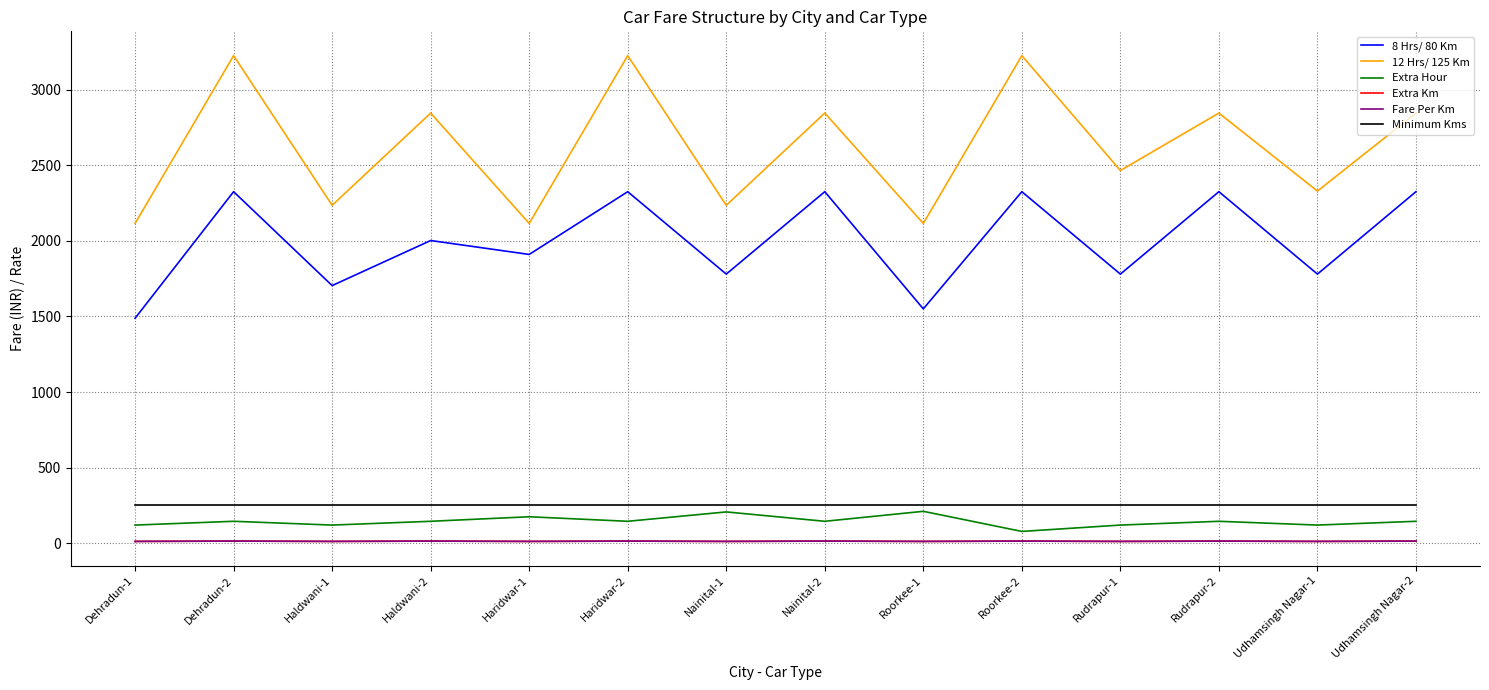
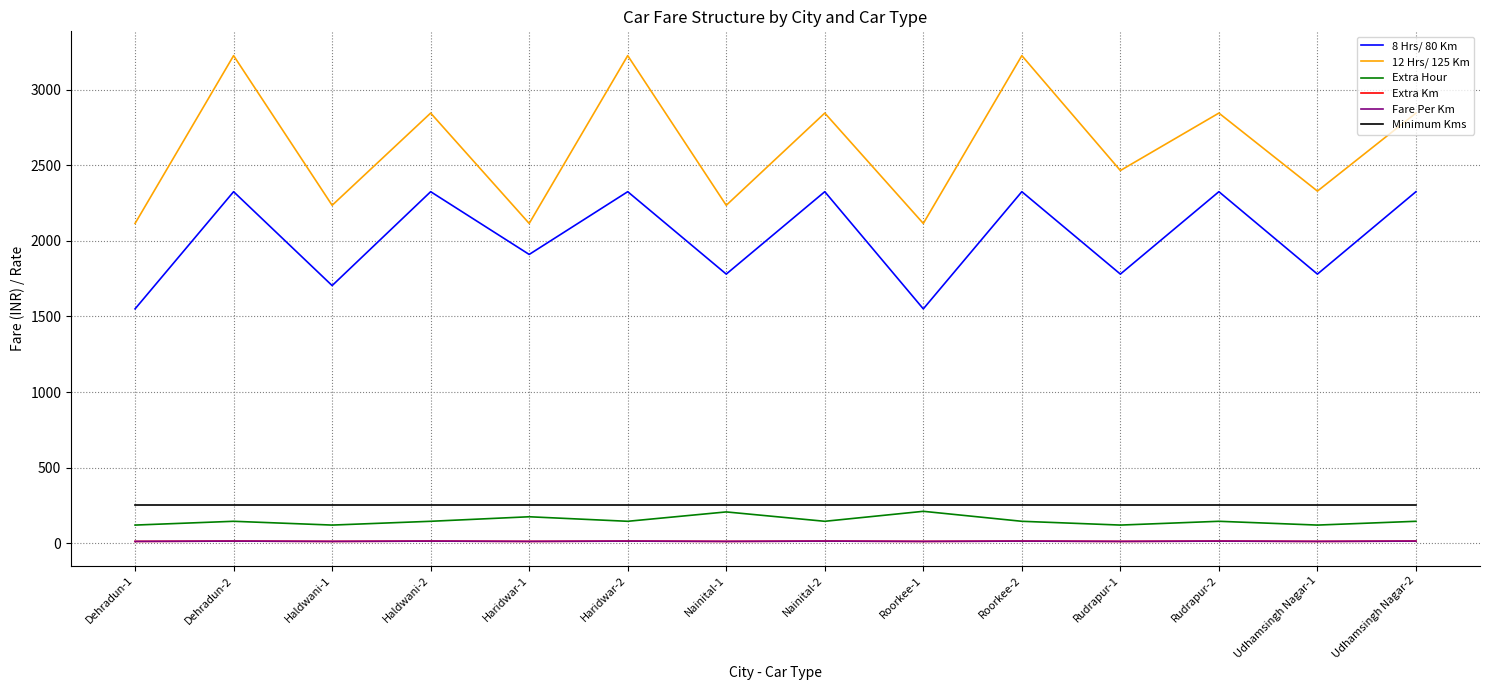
8 Hrs/ 80 Km, Dehradun-1: 1490 -> 1550
8 Hrs/ 80 Km, Haldwani-2: 2000 -> 2330
Extra Hour, Roorkee-2: 80 -> 150
